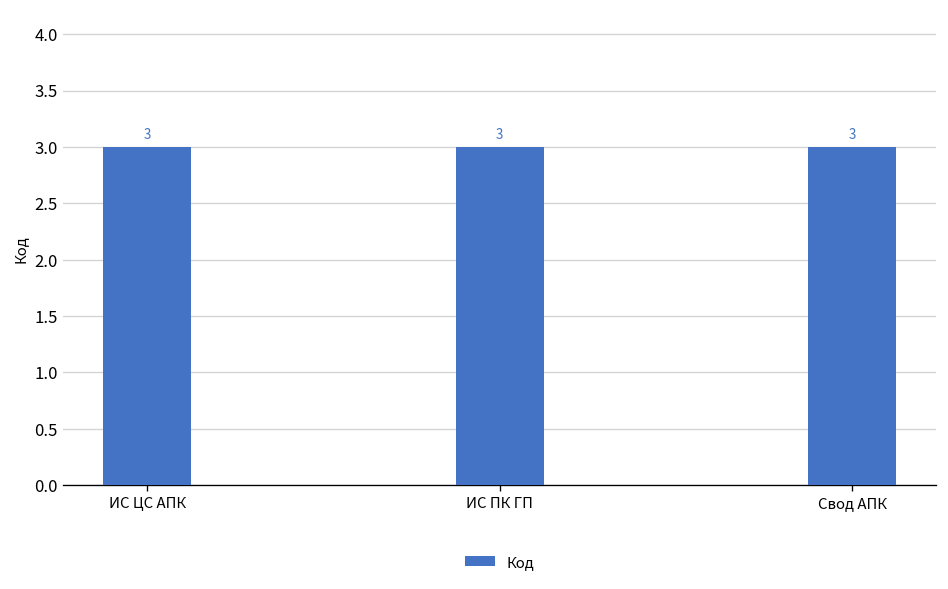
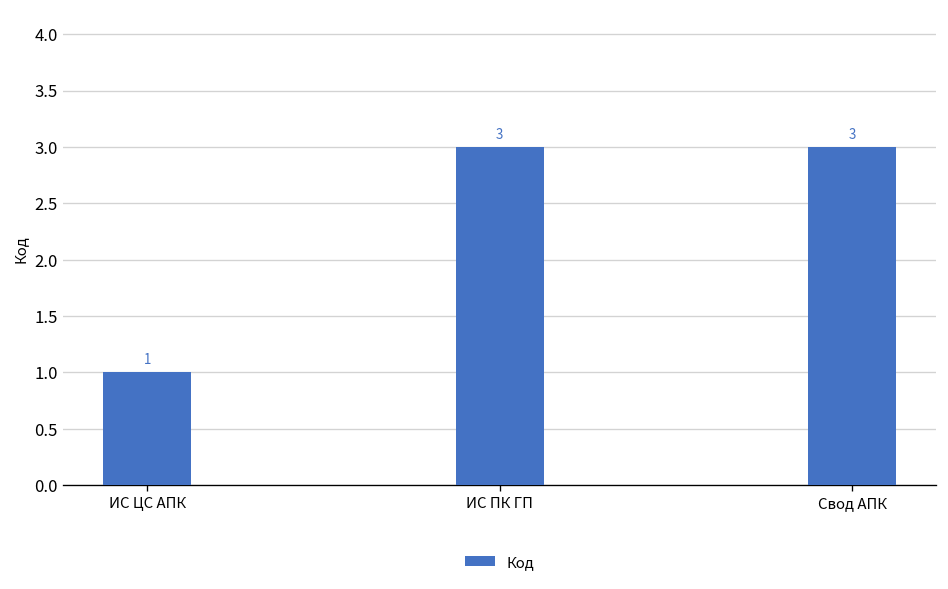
ИС ЦС АПК: 3 -> 1
